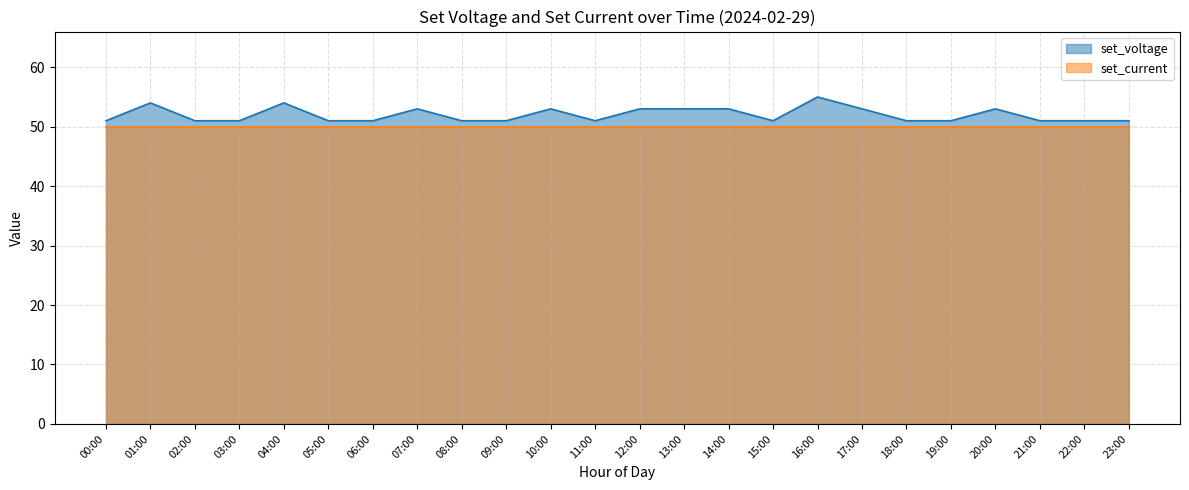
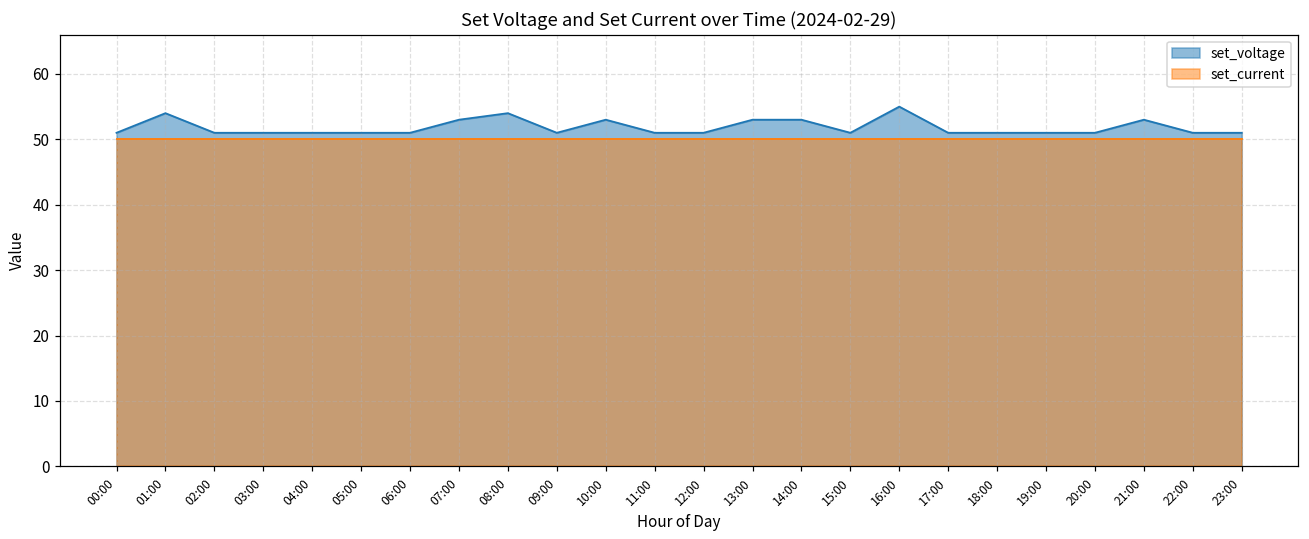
set_voltage, 04:00: 54 -> 51
set_voltage, 08:00: 51 -> 54
set_voltage, 12:00: 53 -> 51
set_voltage, 17:00: 53 -> 51
set_voltage, 20:00: 53 -> 51
set_voltage, 21:00: 51 -> 53
